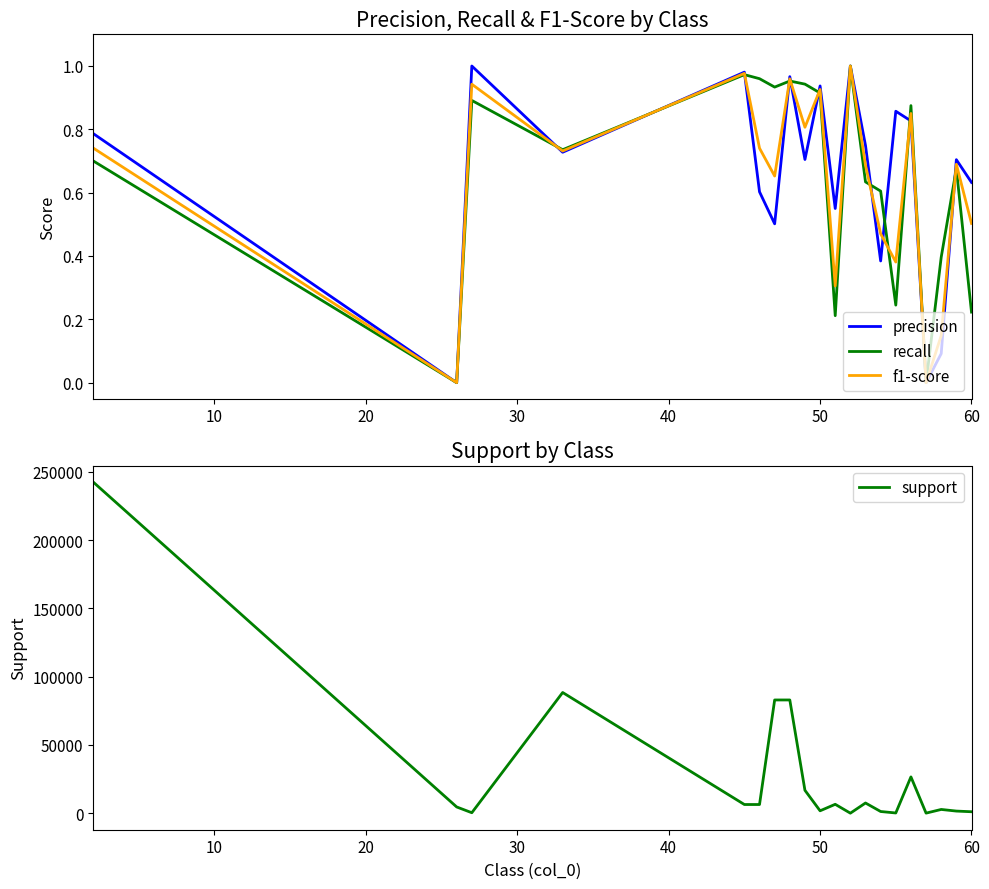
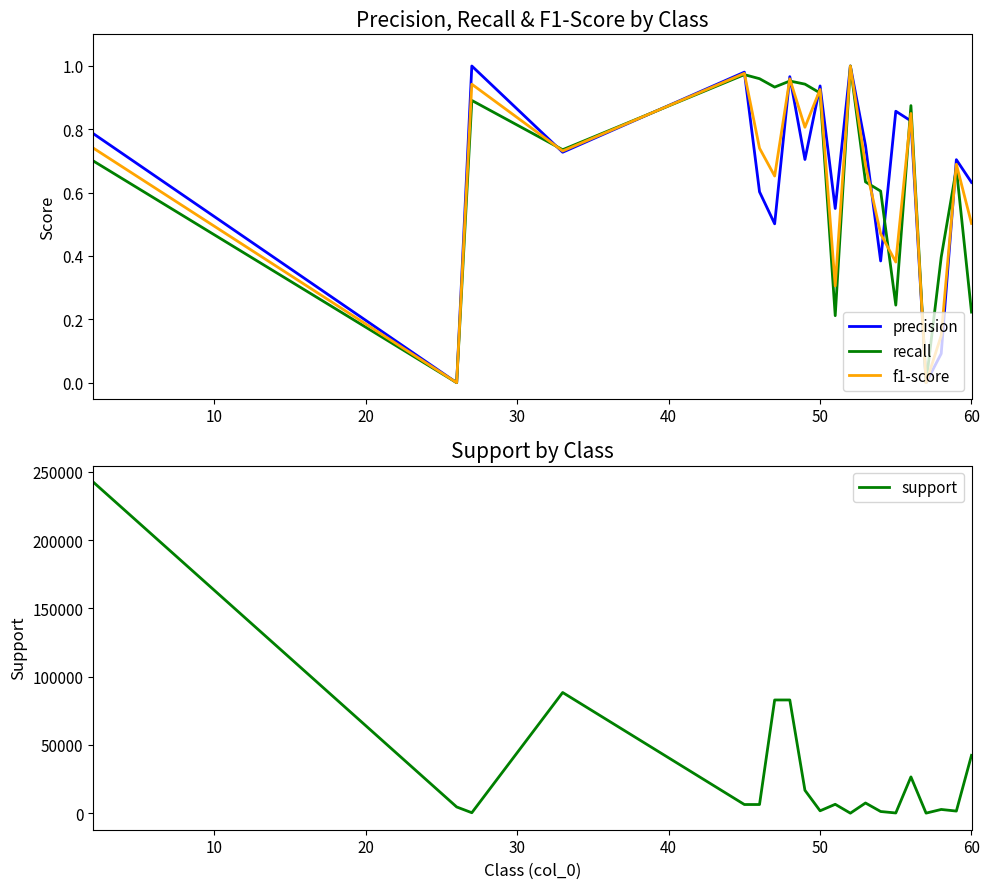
Support by Class, 60: 1000 -> 42000
